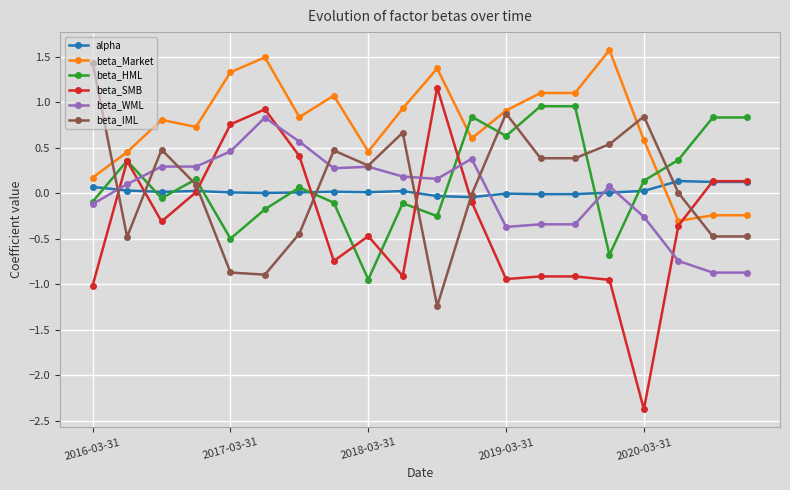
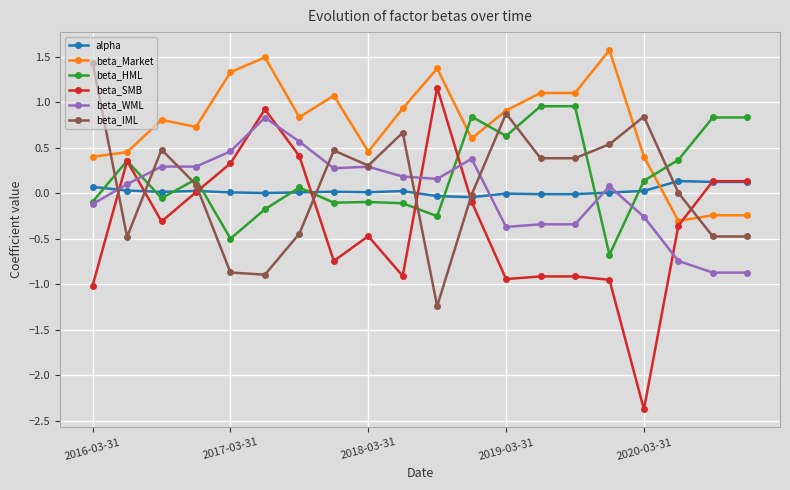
beta_Market, 2016-03-31: 0.2 -> 0.4
beta_SMB, 2017-03-31: 0.8 -> 0.3
beta_HML, 2018-03-31: -0.9 -> -0.1
beta_Market, 2020-03-31: 0.6 -> 0.4
